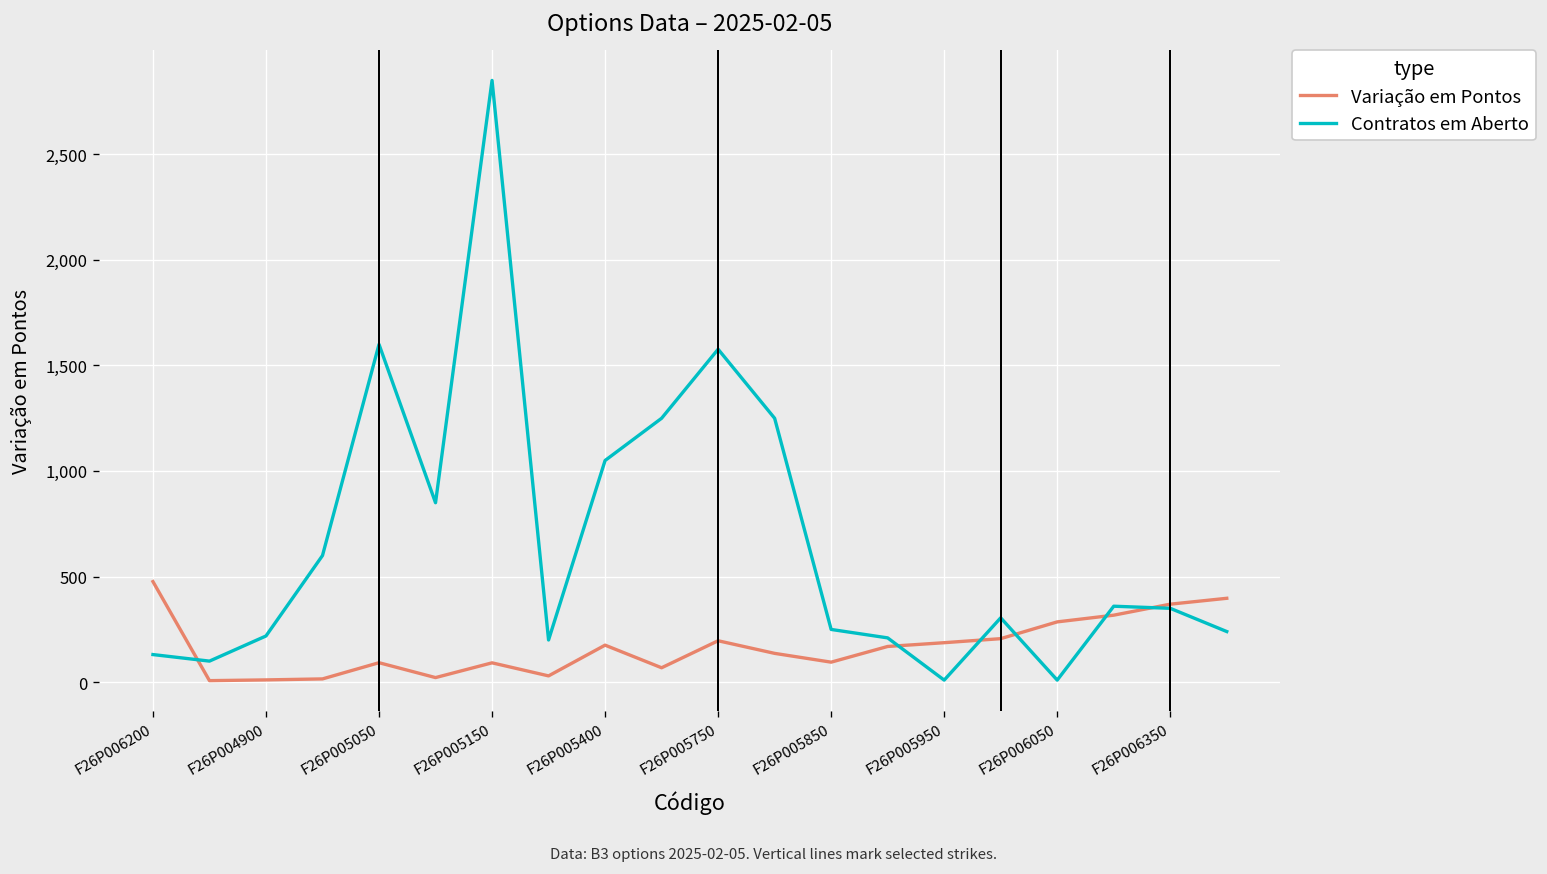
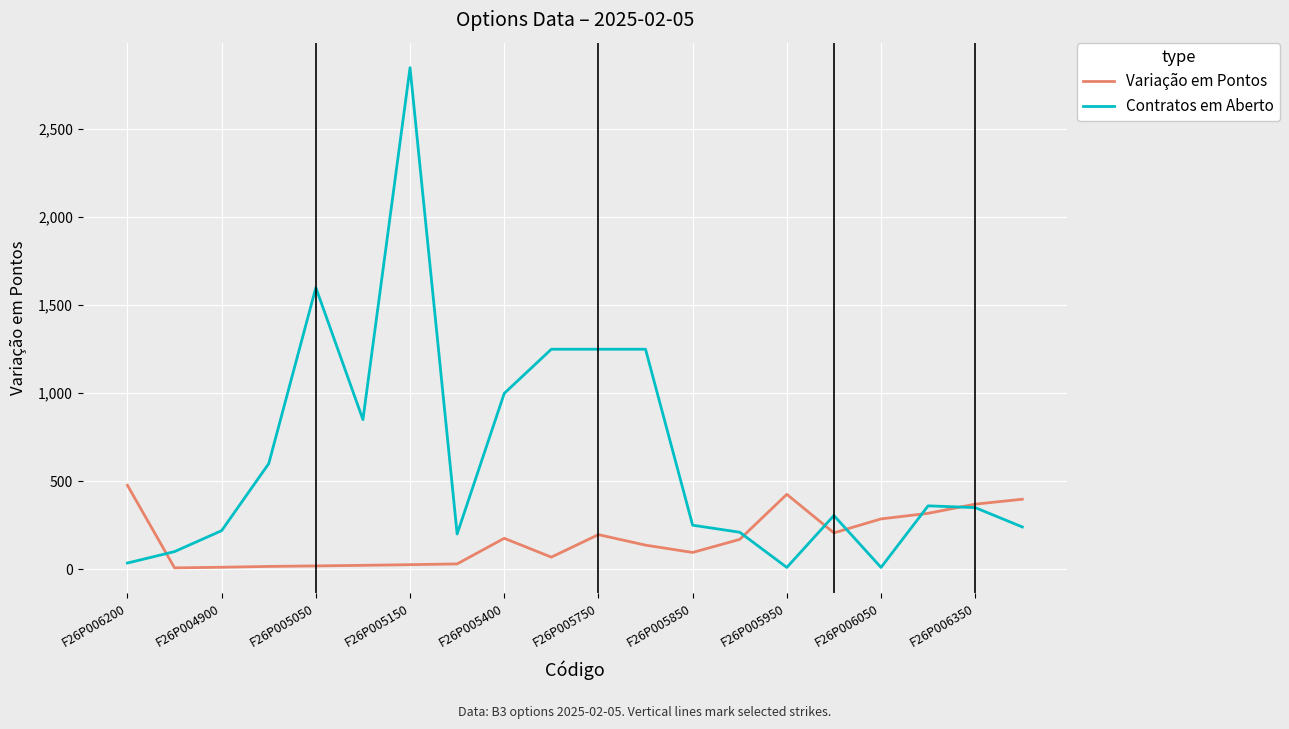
Contratos em Aberto, F26P006200: 130 -> 40
Variação em Pontos, F26P005050: 90 -> 20
Variação em Pontos, F26P005150: 90 -> 30
Contratos em Aberto, F26P005400: 1,050 -> 1,000
Contratos em Aberto, F26P005750: 1,580 -> 1,250
Variação em Pontos, F26P005950: 190 -> 430
